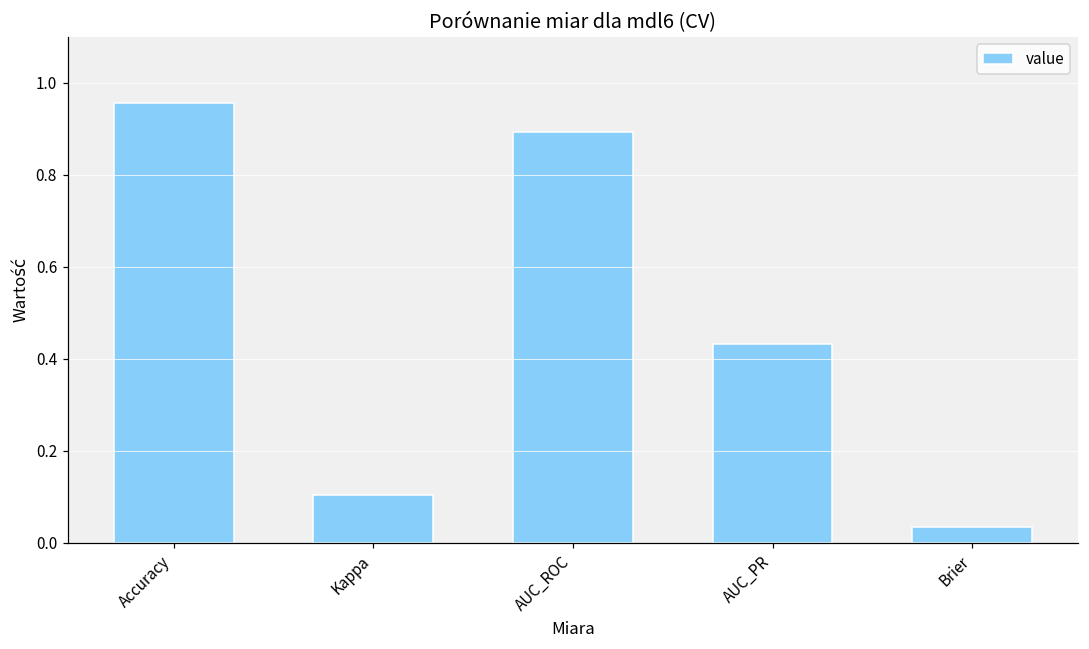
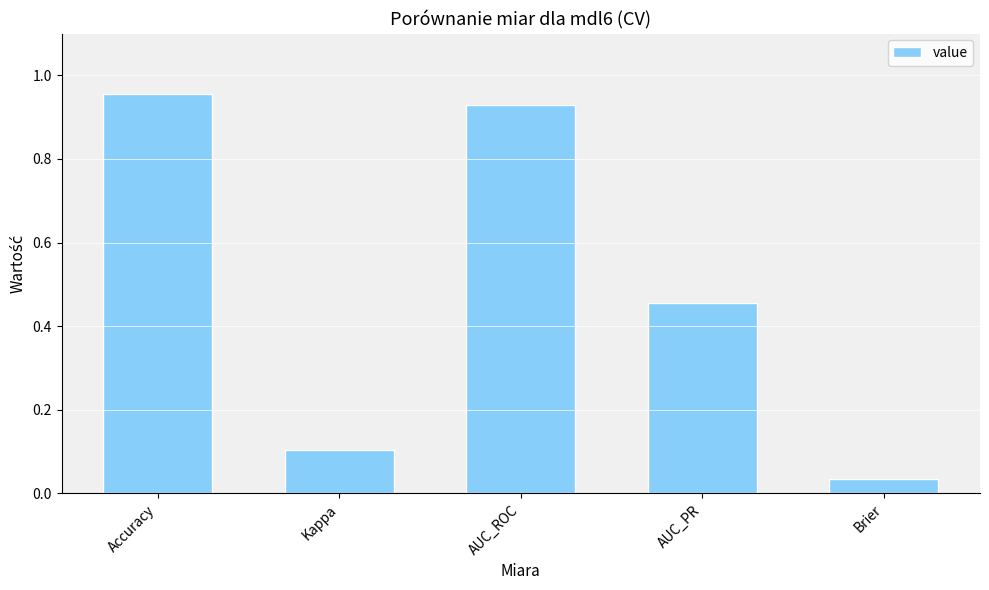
AUC_ROC: 0.89 -> 0.93
AUC_PR: 0.43 -> 0.46
